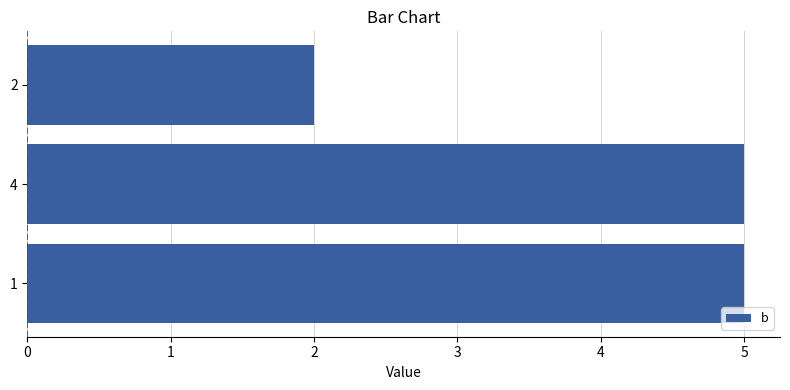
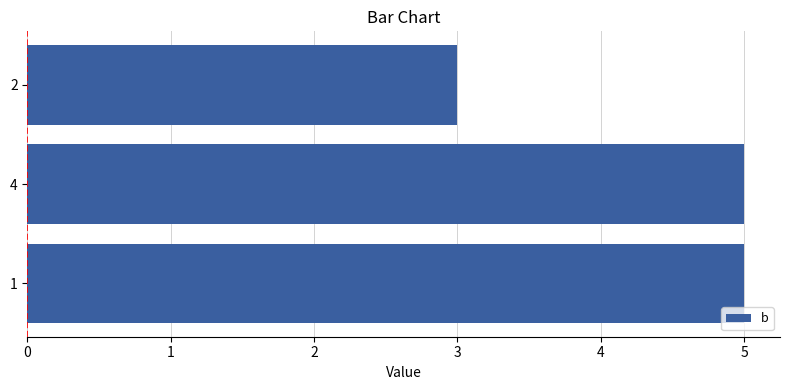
2: 2 -> 3
